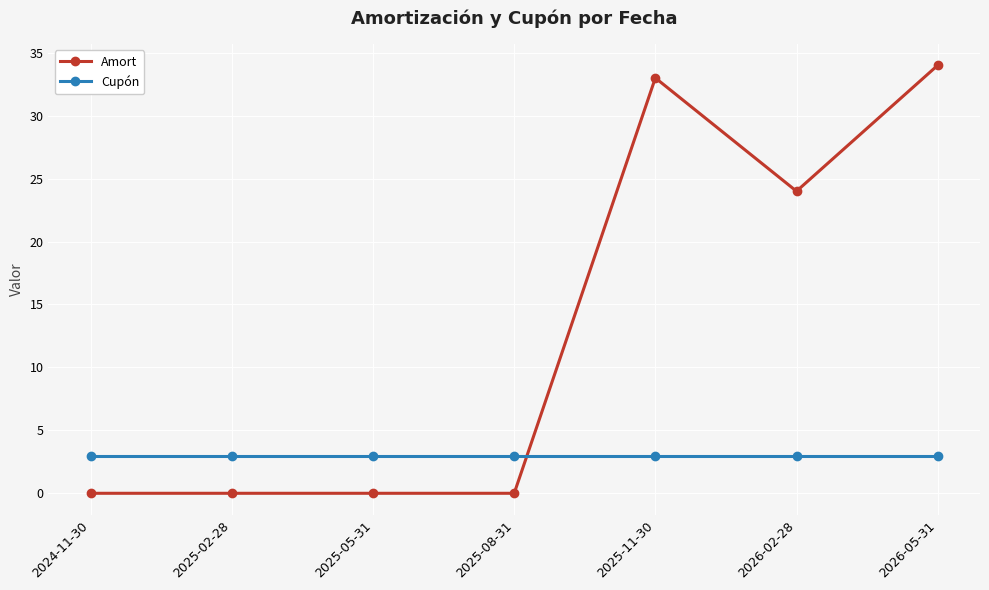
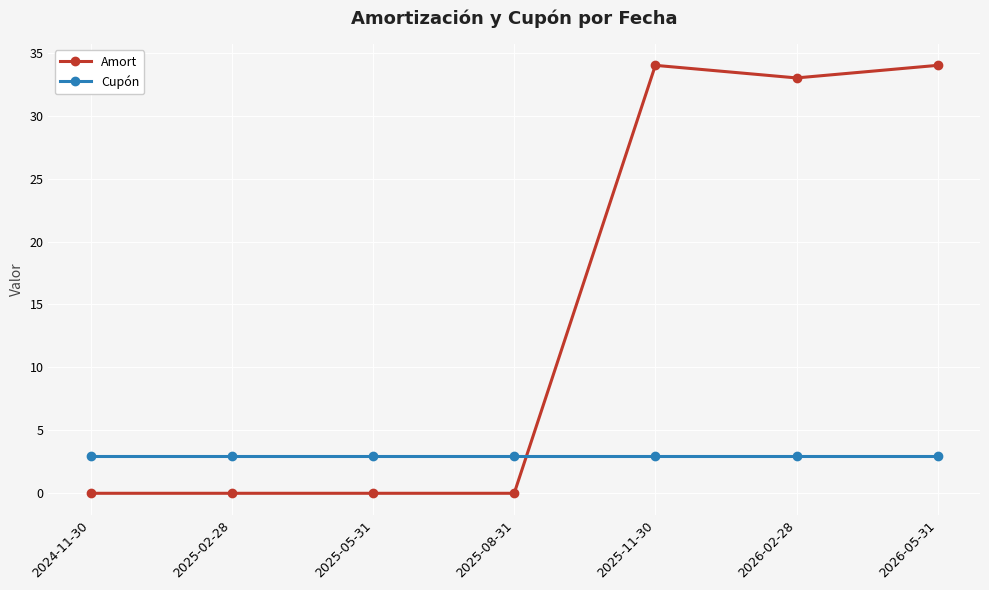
Amort, 2025-11-30: 33 -> 34
Amort, 2026-02-28: 24 -> 33
